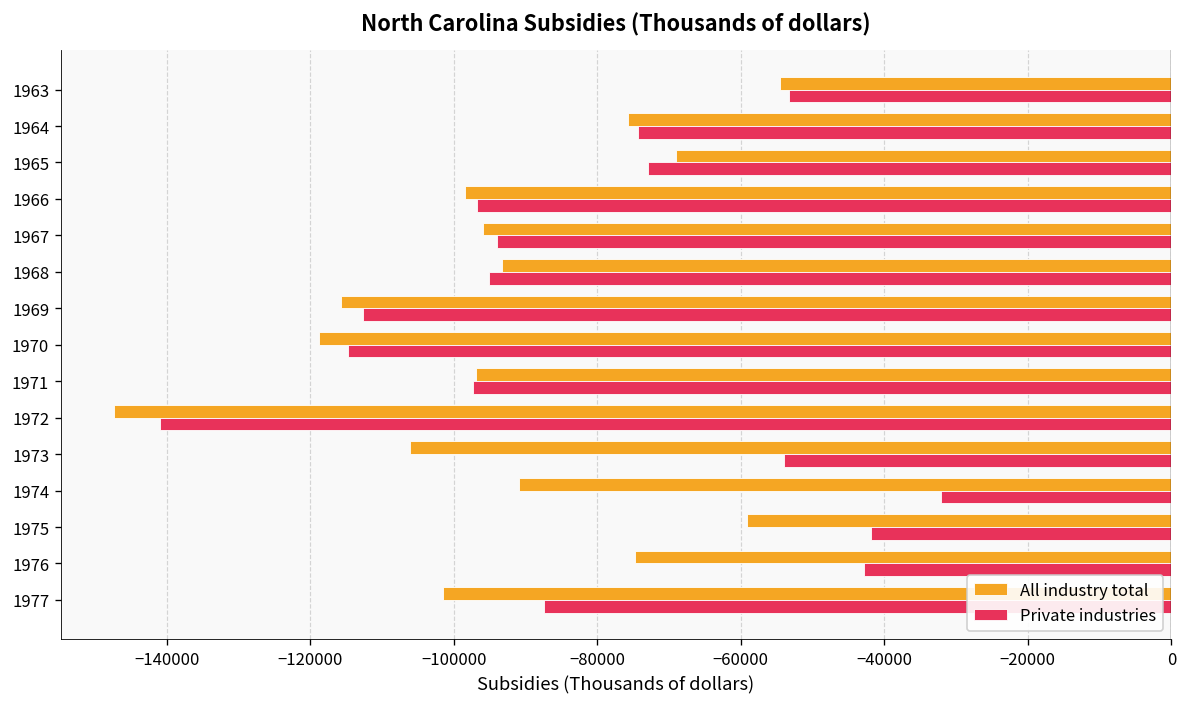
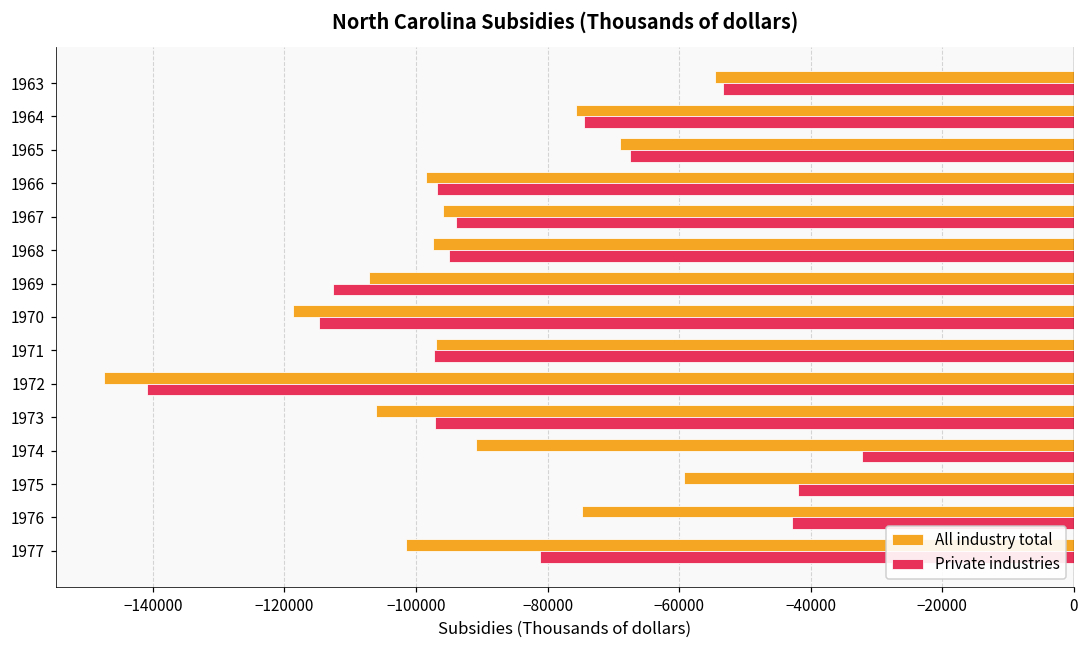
Private industries, 1965: -73000 -> -67000
All industry total, 1968: -93000 -> -97000
All industry total, 1969: -116000 -> -107000
Private industries, 1973: -54000 -> -97000
Private industries, 1977: -87000 -> -81000
